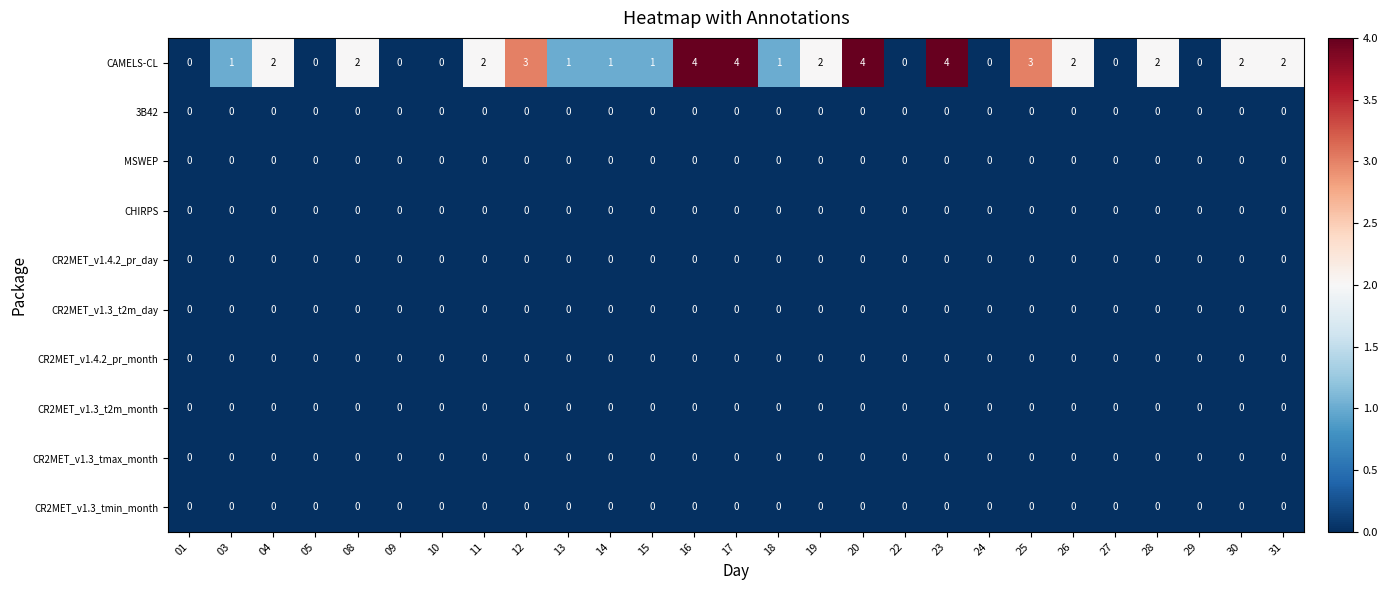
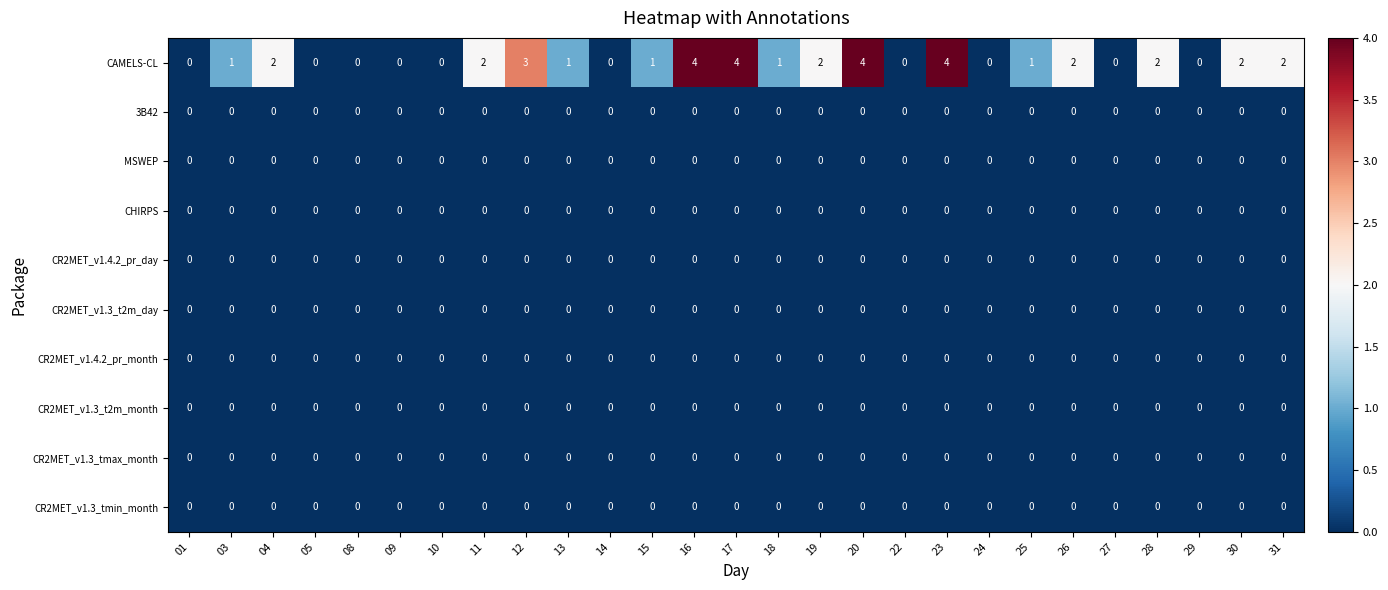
CAMELS-CL, 08: 2 -> 0
CAMELS-CL, 14: 1 -> 0
CAMELS-CL, 25: 3 -> 1
